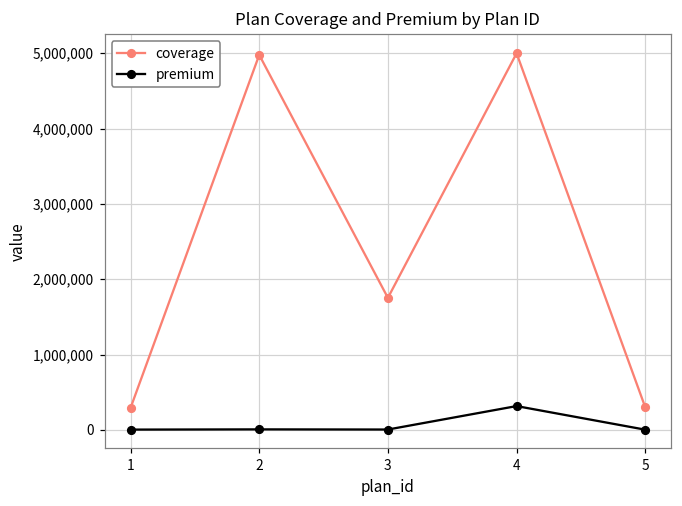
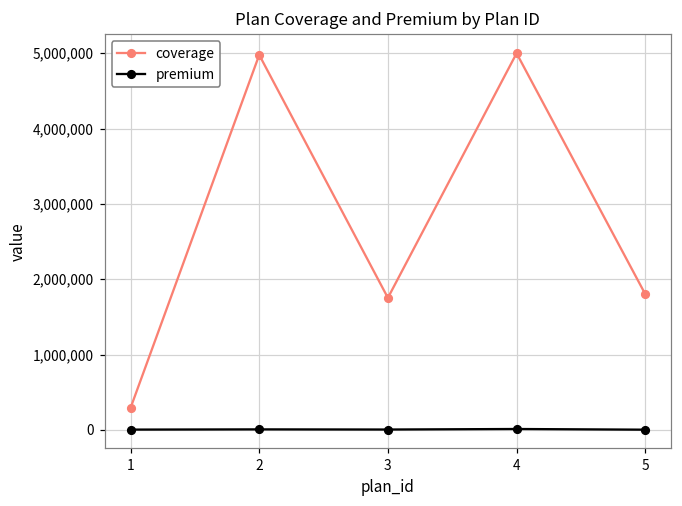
premium, 4: 300,000 -> 0
coverage, 5: 300,000 -> 1,800,000
